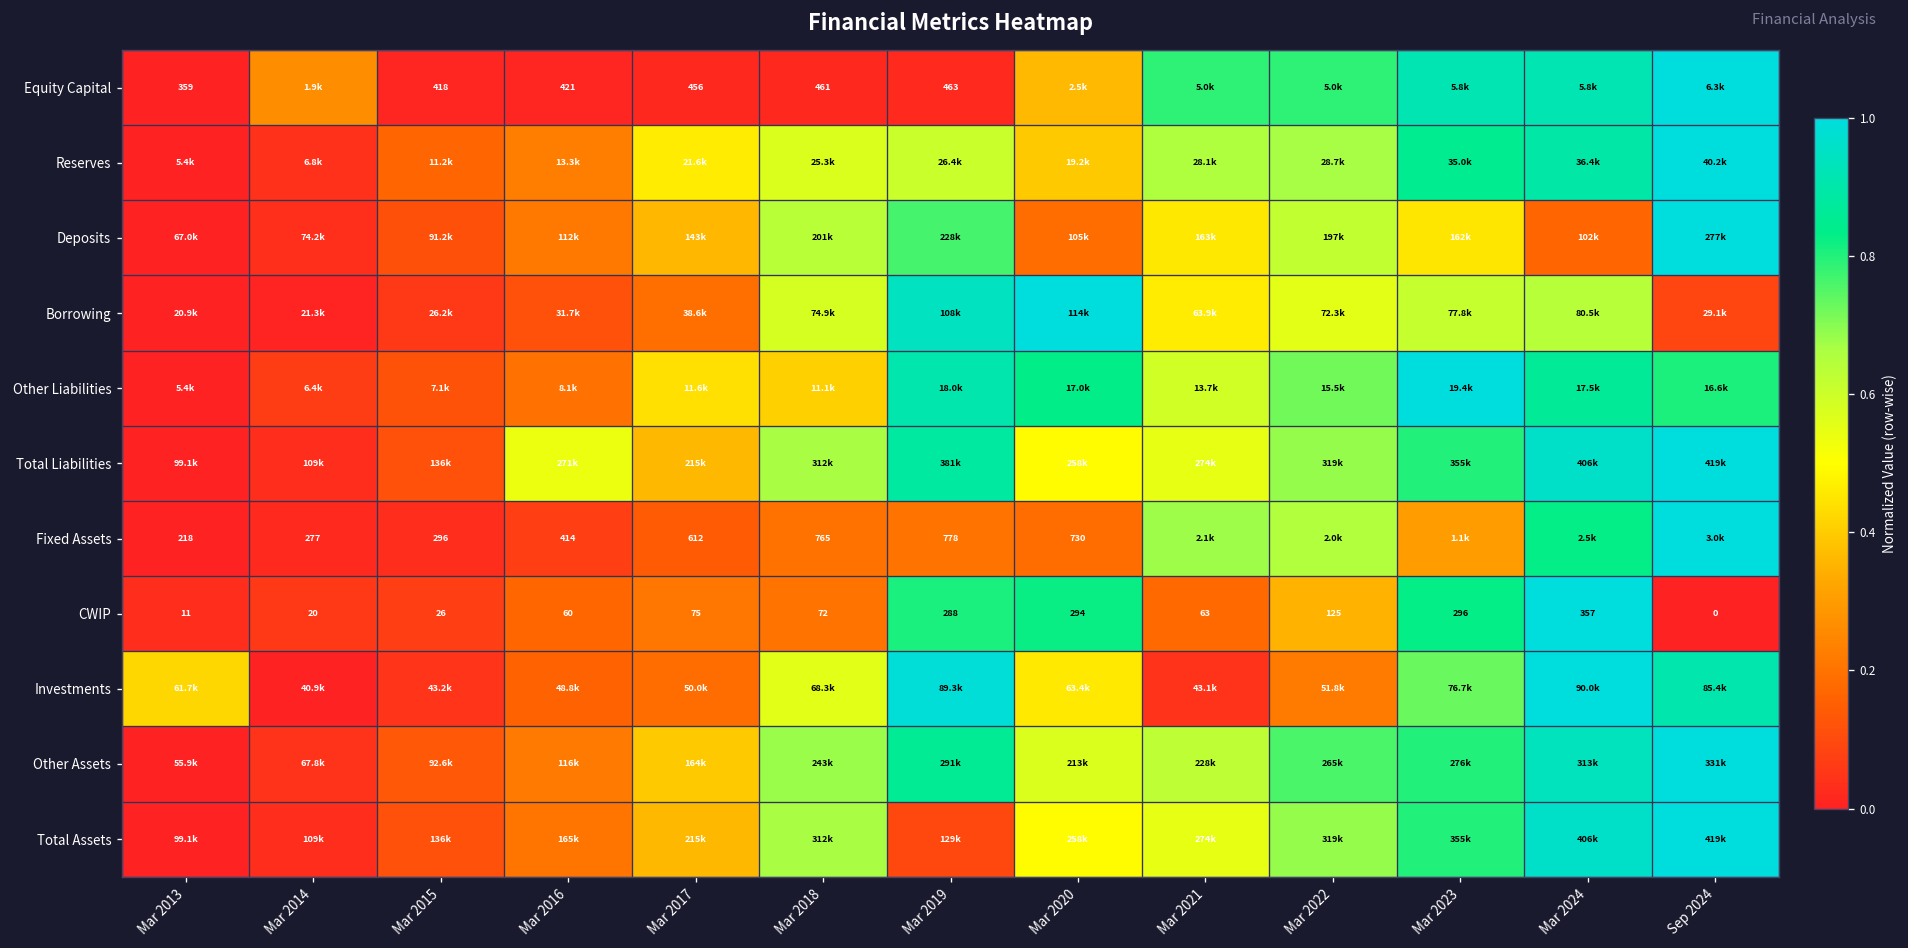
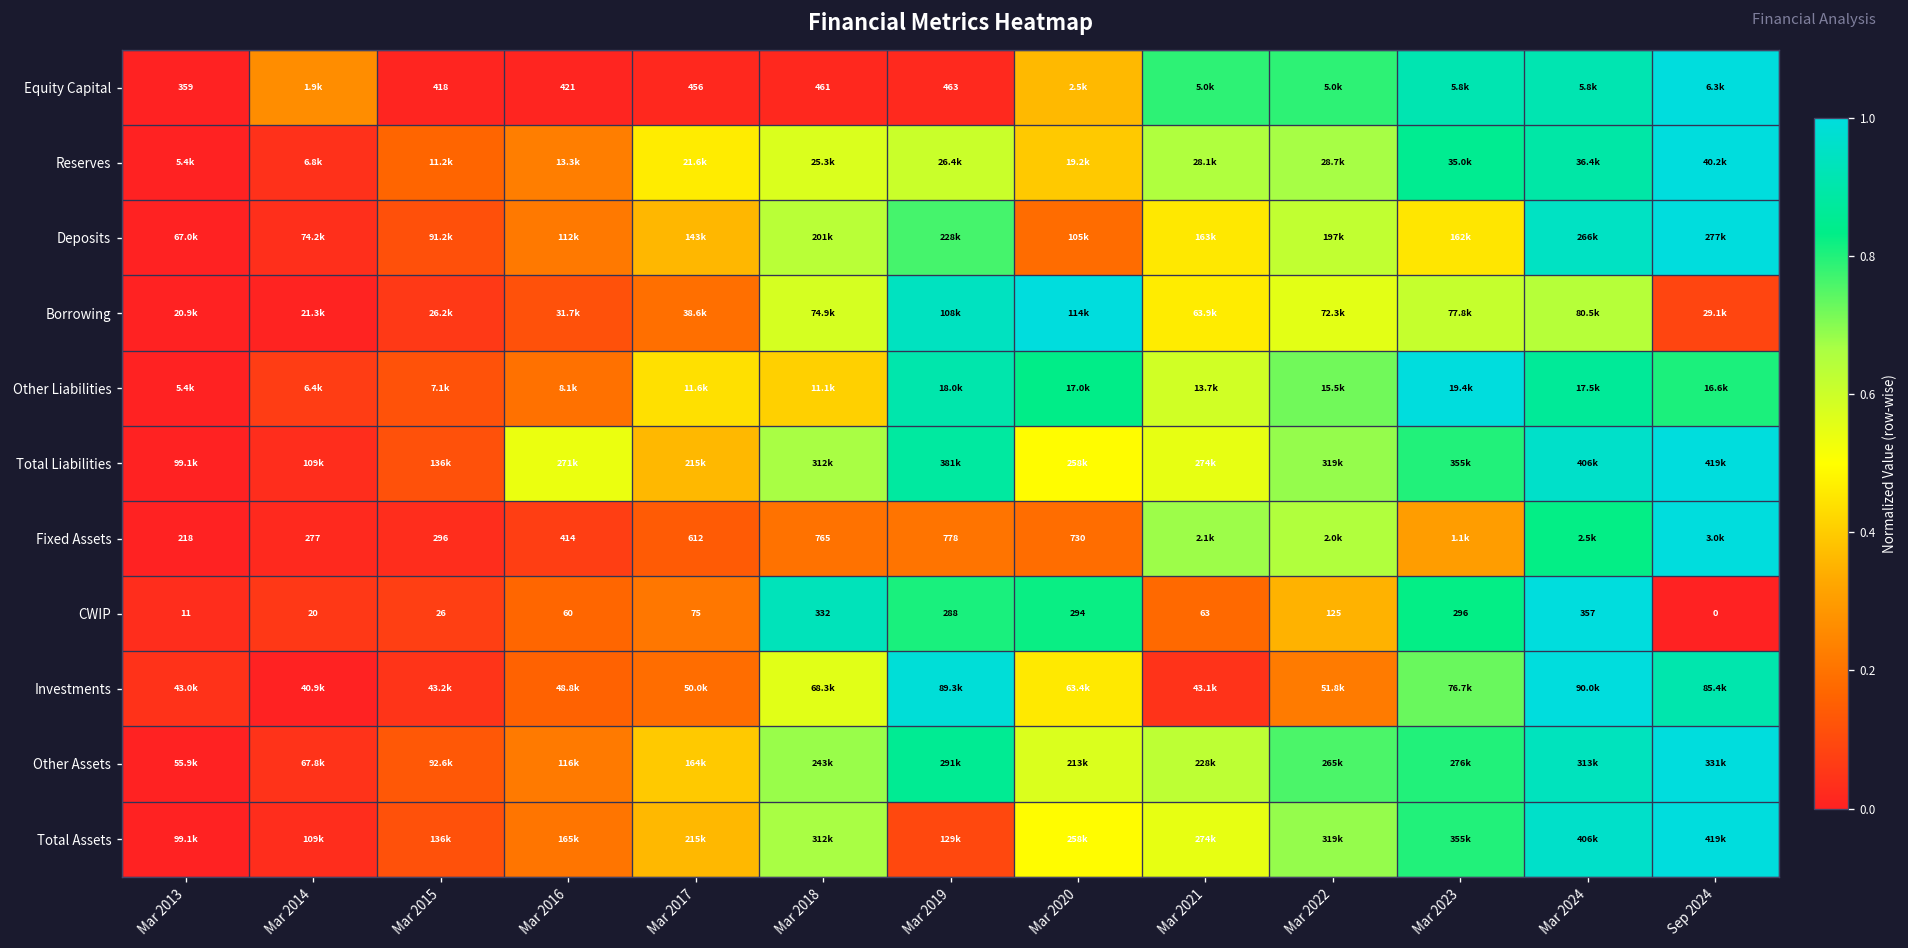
Deposits, Mar 2024: 102k -> 266k
CWIP, Mar 2018: 72 -> 332
Investments, Mar 2013: 61.7k -> 43.0k
